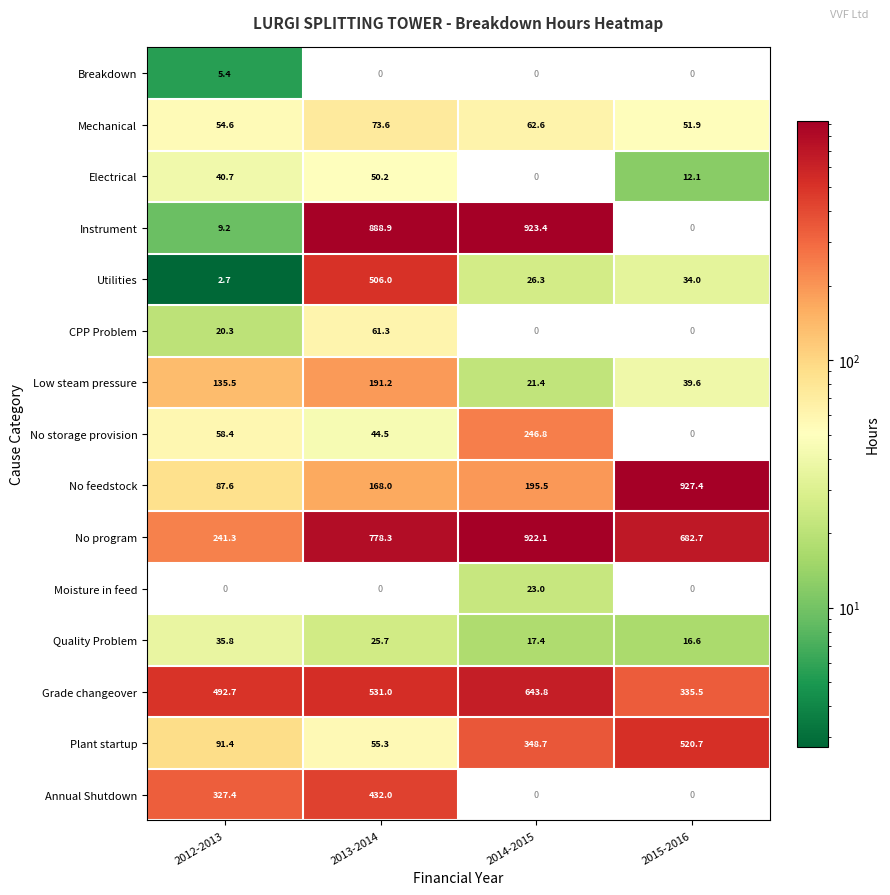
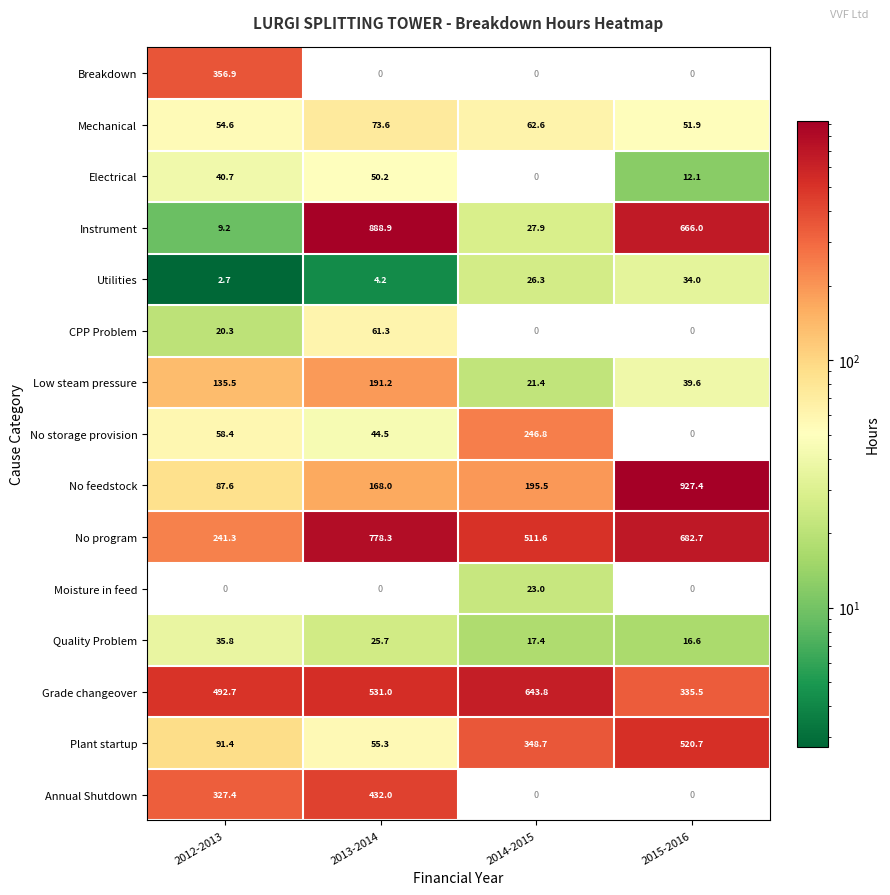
Breakdown, 2012-2013: 5.4 -> 356.9
Instrument, 2014-2015: 923.4 -> 27.9
Instrument, 2015-2016: 0 -> 666.0
Utilities, 2013-2014: 506.0 -> 4.2
No program, 2014-2015: 922.1 -> 511.6
